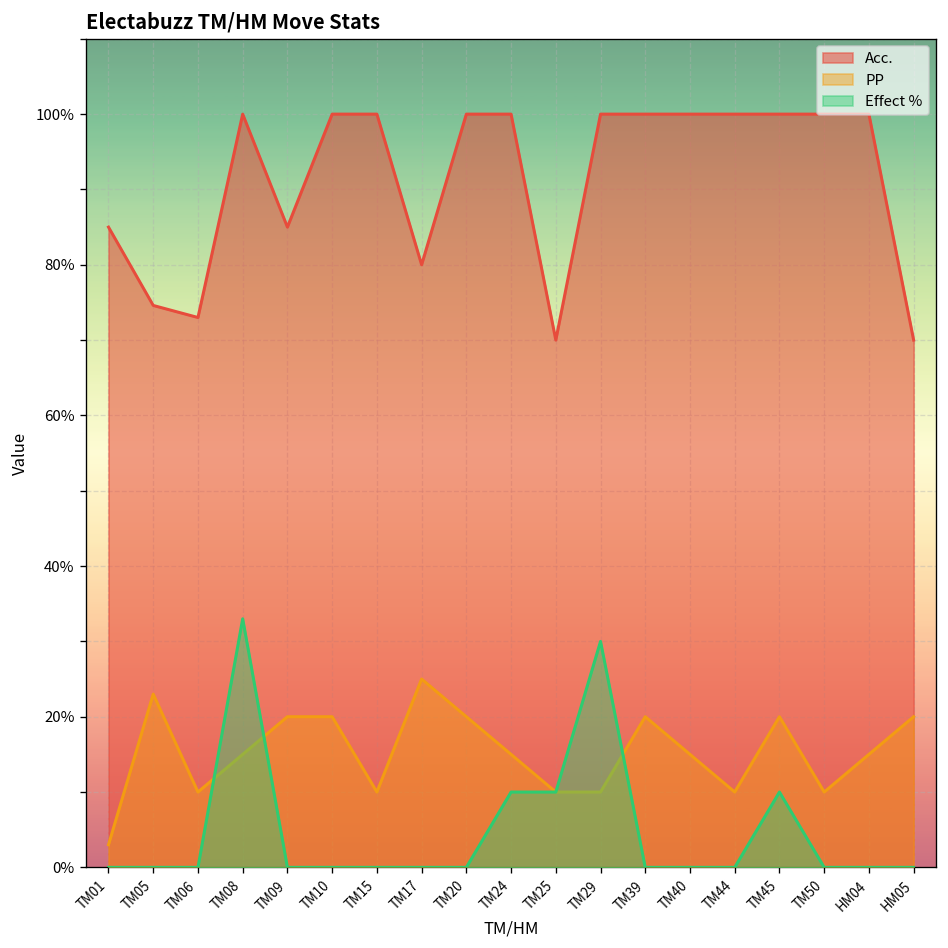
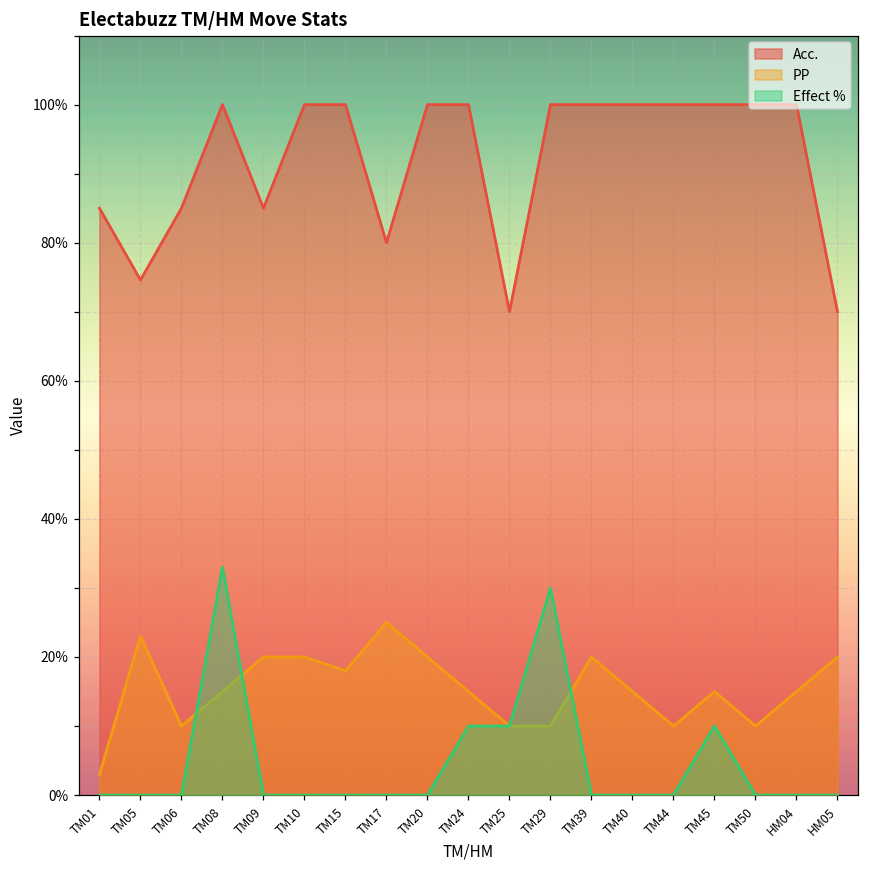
Acc., TM06: 73% -> 85%
PP, TM15: 10% -> 18%
PP, TM45: 20% -> 15%
